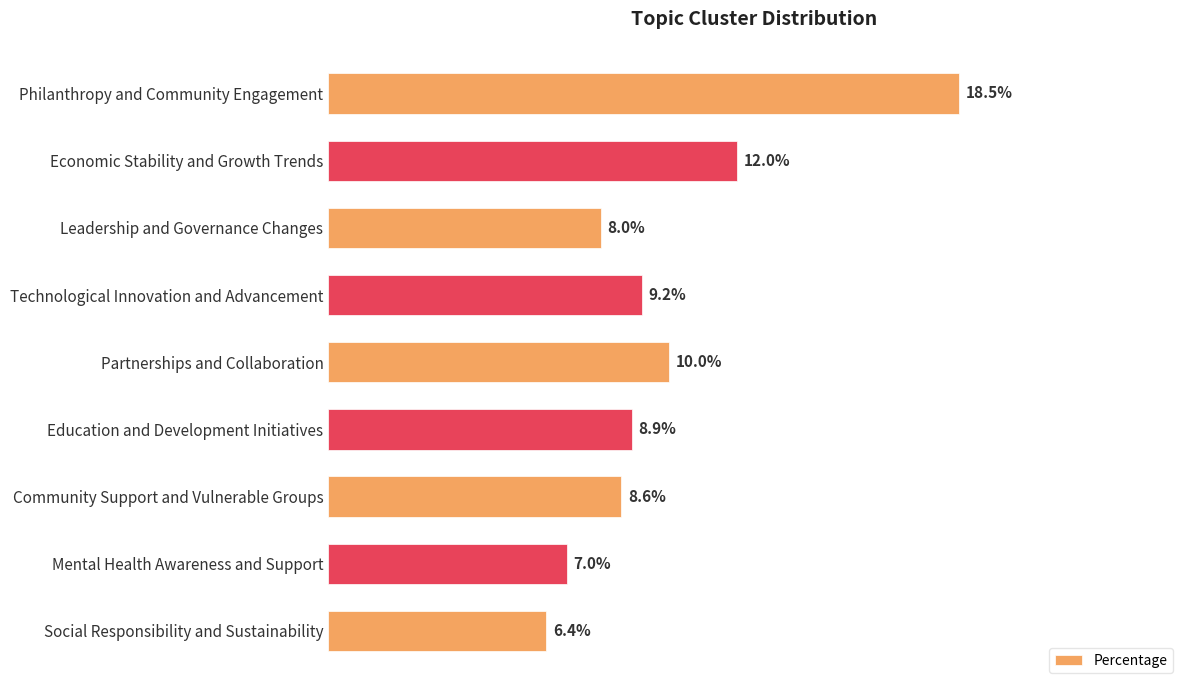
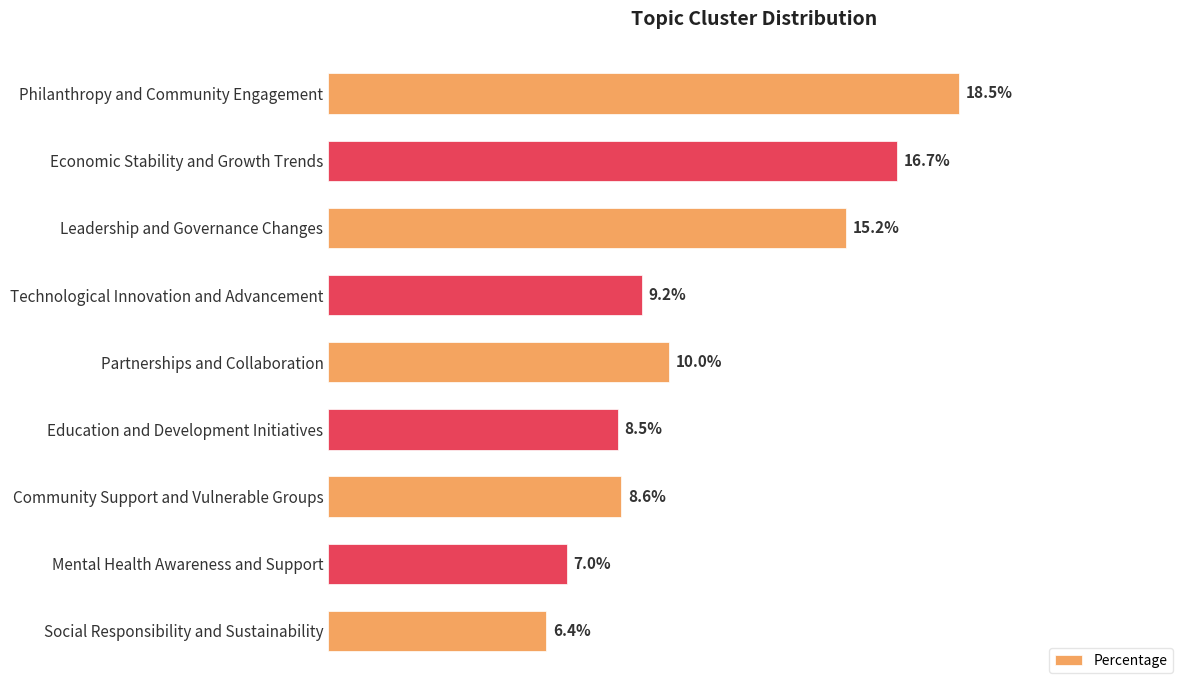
Economic Stability and Growth Trends: 12.0% -> 16.7%
Leadership and Governance Changes: 8.0% -> 15.2%
Education and Development Initiatives: 8.9% -> 8.5%
